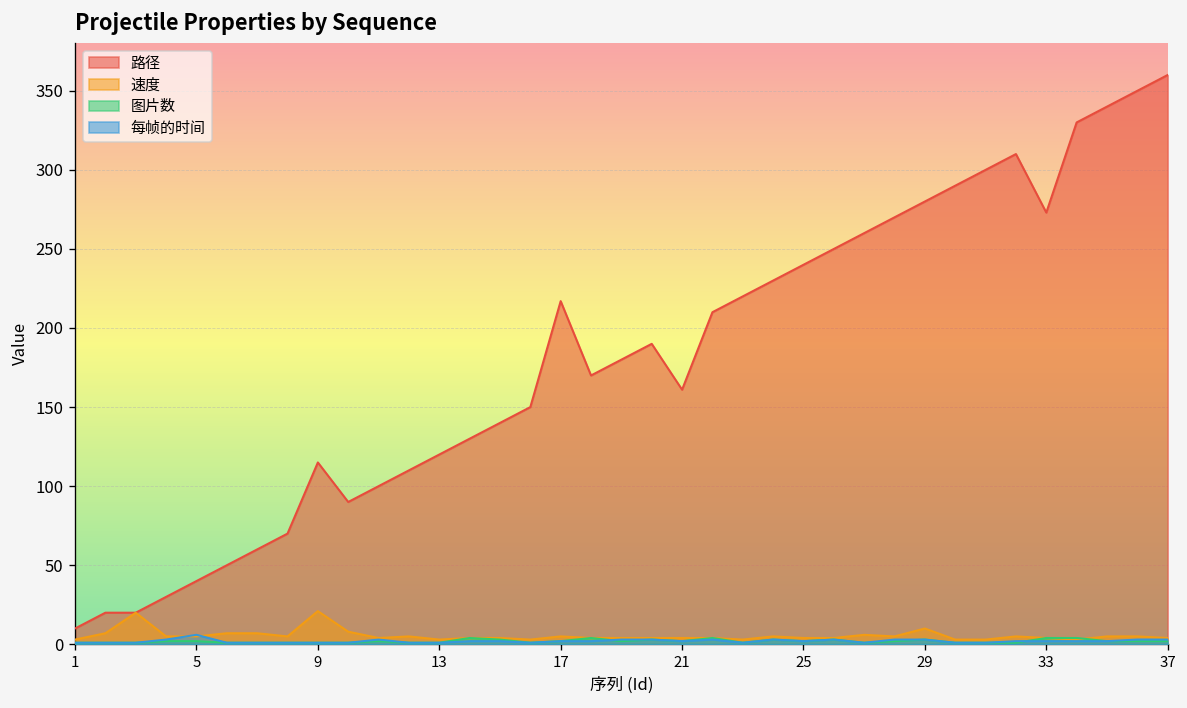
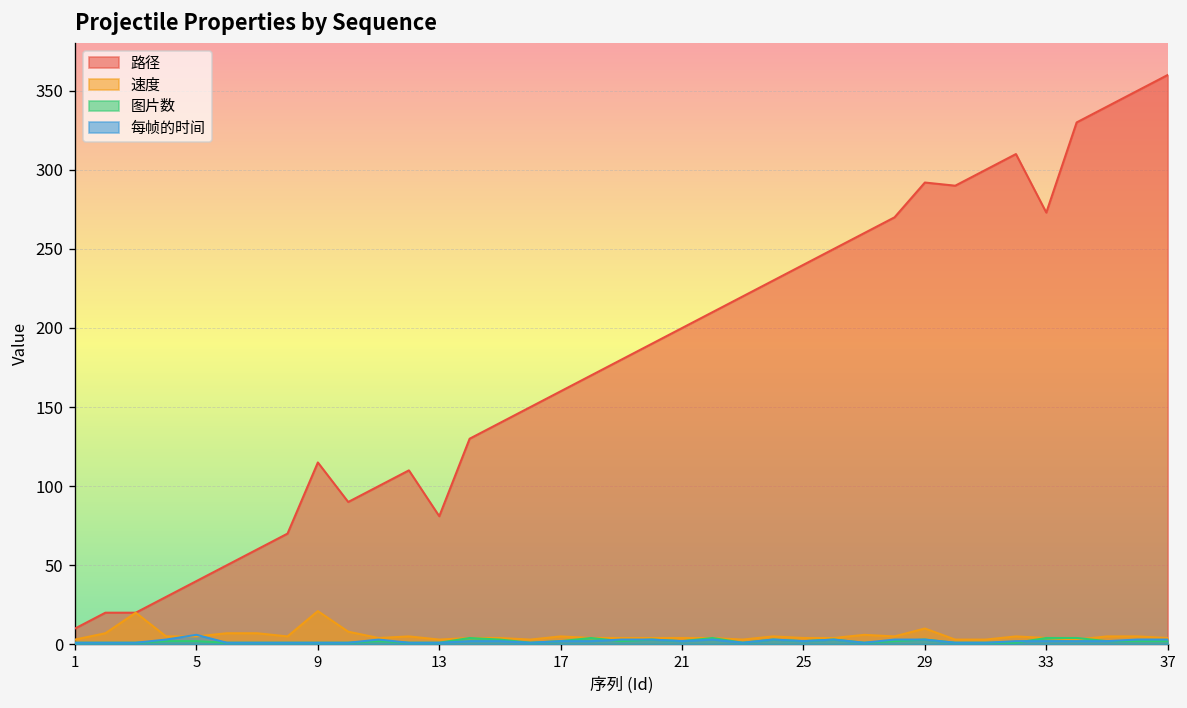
路径, 13: 120 -> 81
路径, 17: 217 -> 160
路径, 21: 161 -> 200
路径, 29: 280 -> 292
